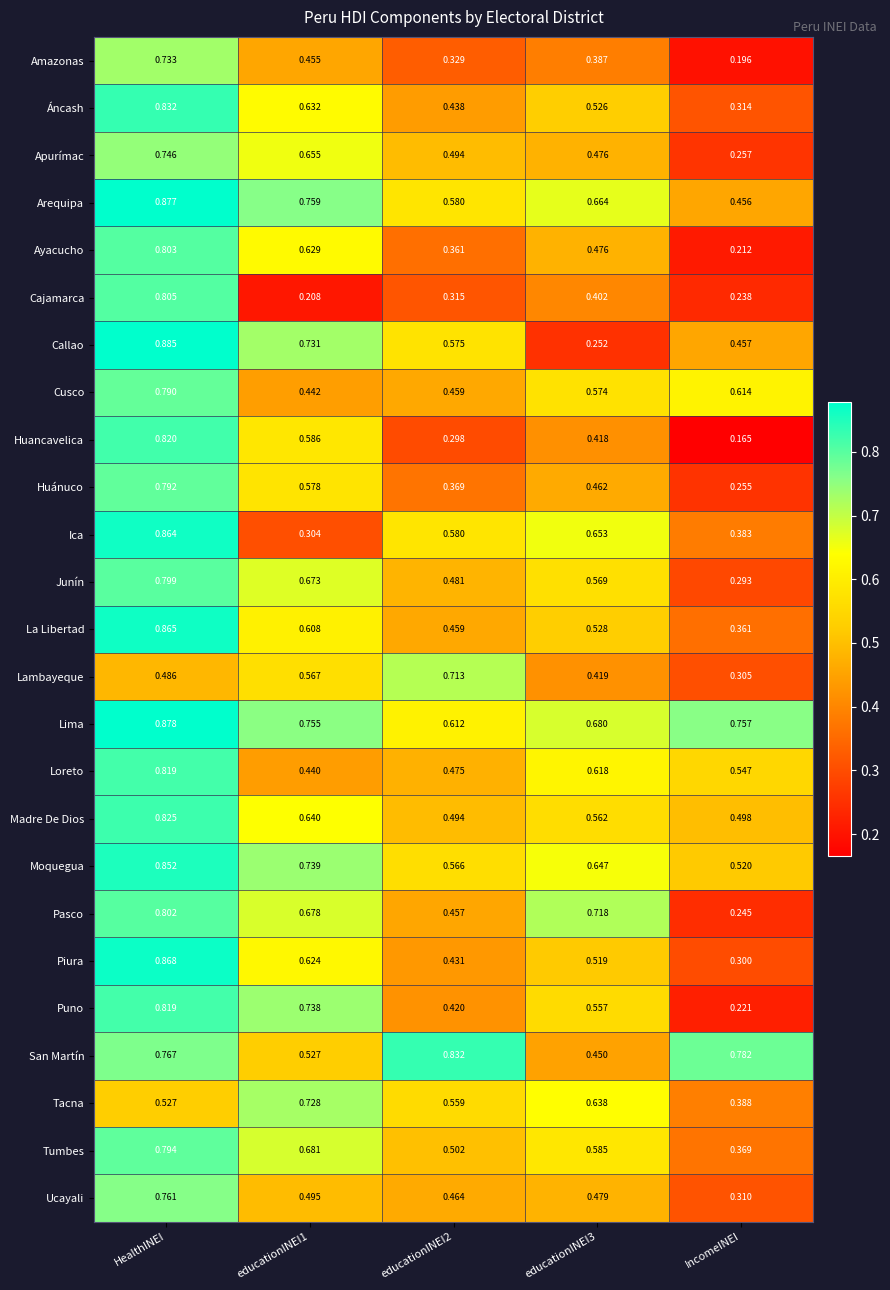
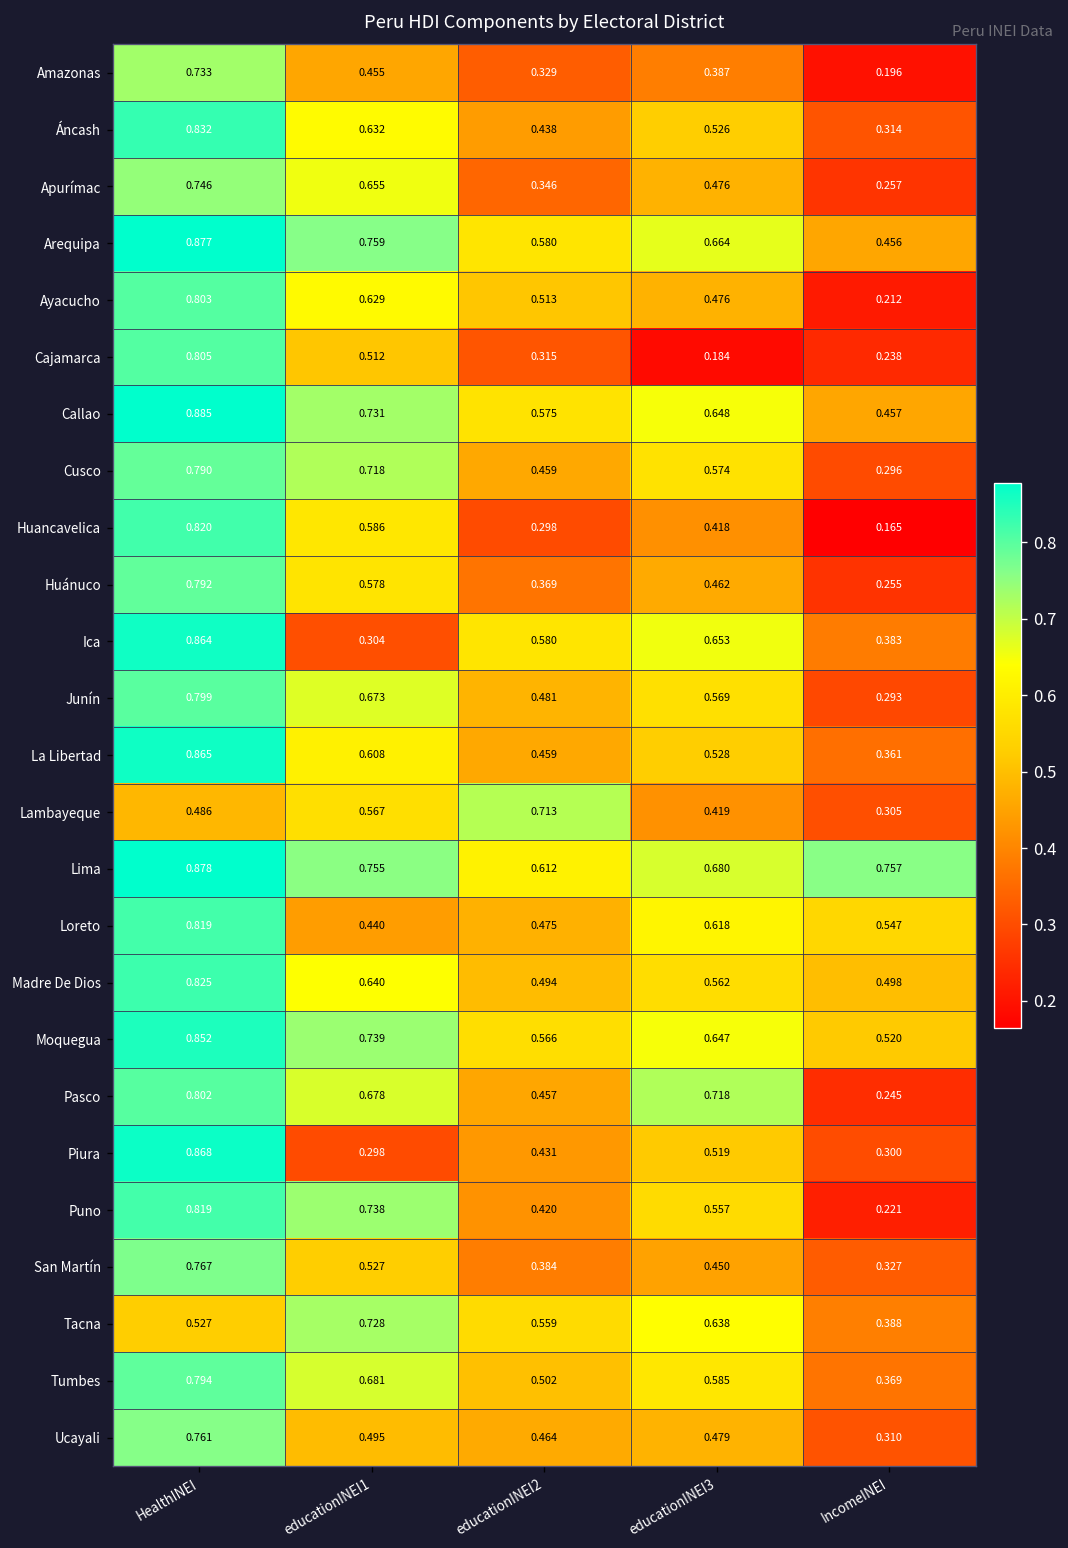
Apurímac, educationINEI2: 0.494 -> 0.346
Ayacucho, educationINEI2: 0.361 -> 0.513
Cajamarca, educationINEI1: 0.208 -> 0.512
Cajamarca, educationINEI3: 0.402 -> 0.184
Callao, educationINEI3: 0.252 -> 0.648
Cusco, educationINEI1: 0.442 -> 0.718
Cusco, IncomeINEI: 0.614 -> 0.296
Piura, educationINEI1: 0.624 -> 0.298
San Martín, educationINEI2: 0.832 -> 0.384
San Martín, IncomeINEI: 0.782 -> 0.327
